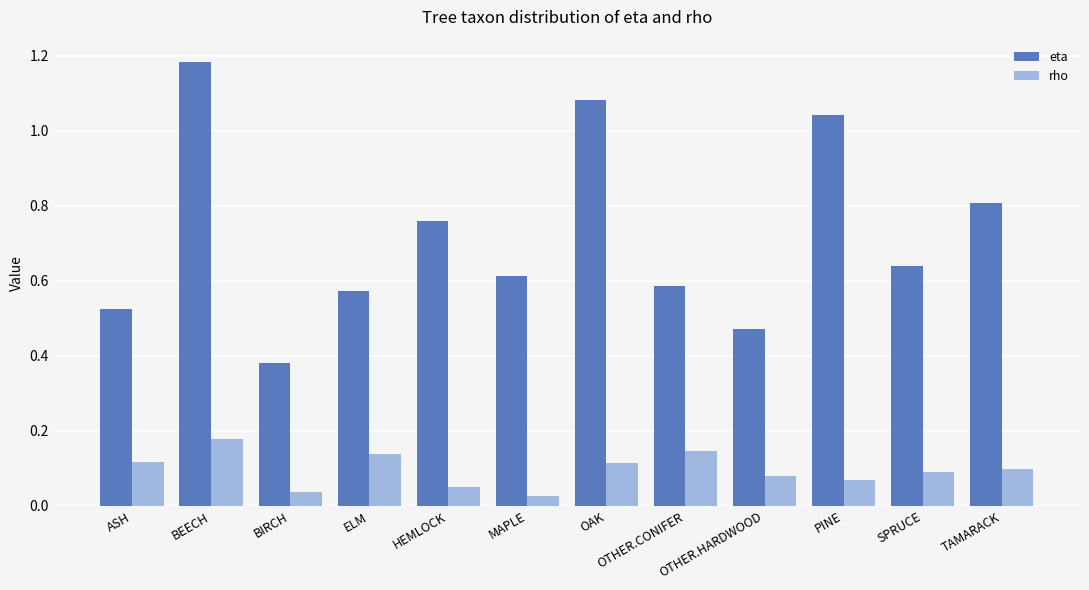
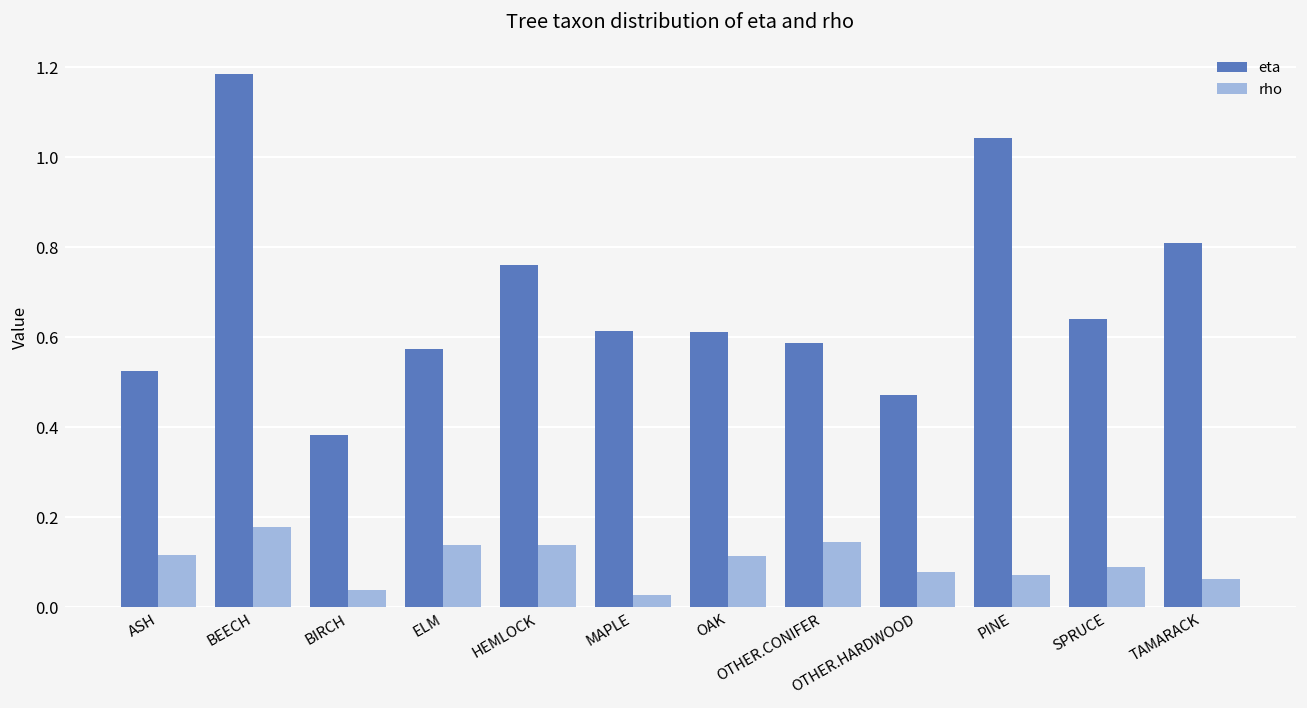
rho, HEMLOCK: 0.05 -> 0.14
eta, OAK: 1.08 -> 0.61
rho, TAMARACK: 0.10 -> 0.06
